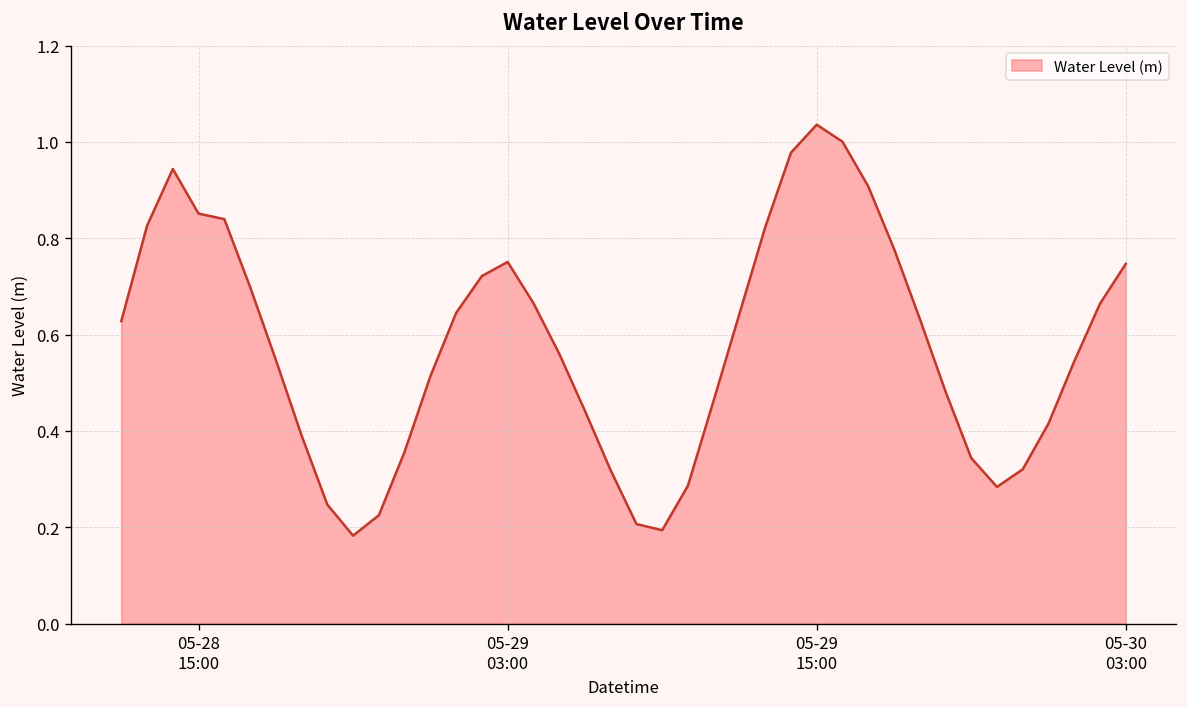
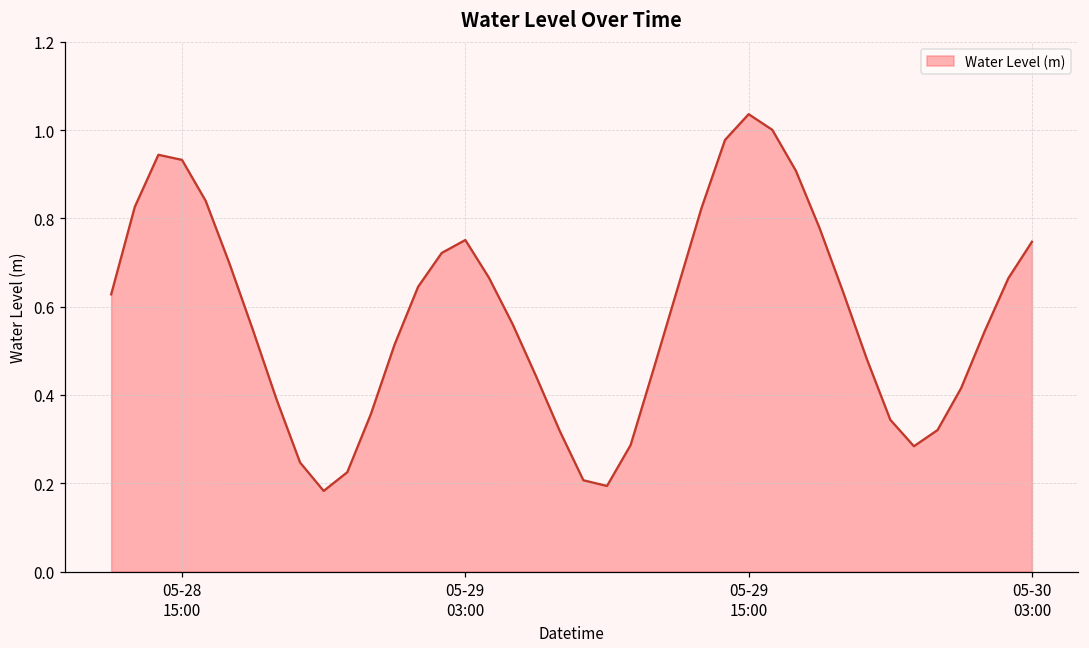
05-28 15:00: 0.85 -> 0.93
